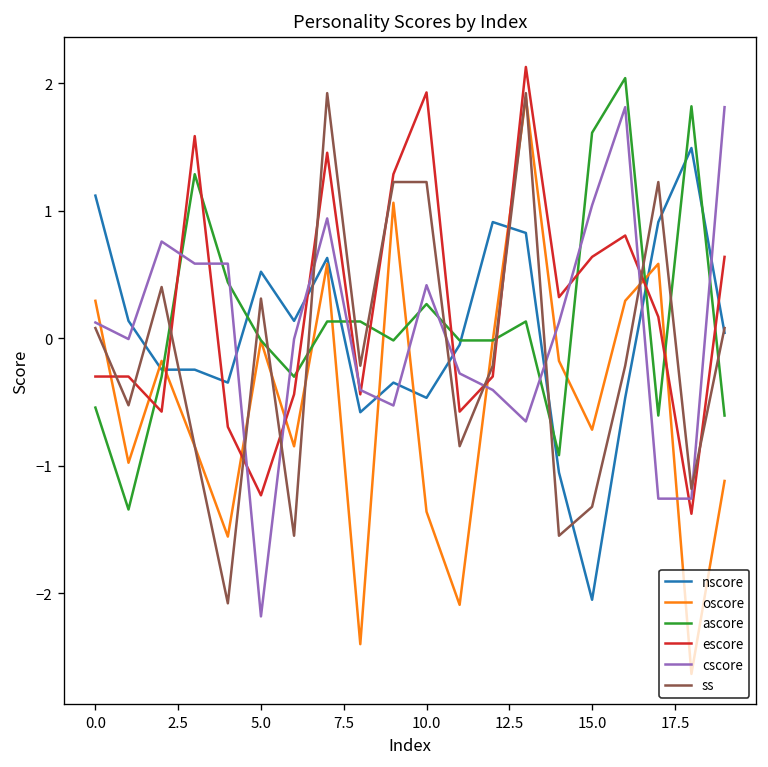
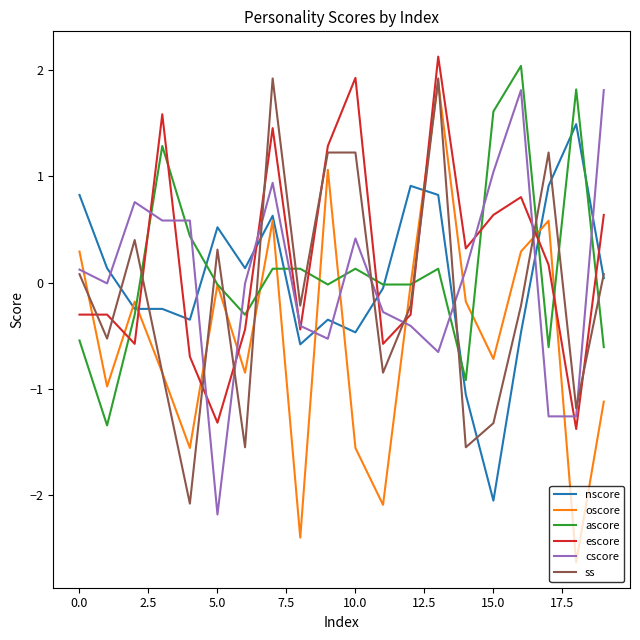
nscore, 0.0: 1.12 -> 0.83
escore, 5.0: -1.23 -> -1.32
oscore, 10.0: -1.36 -> -1.56
ascore, 10.0: 0.27 -> 0.13
